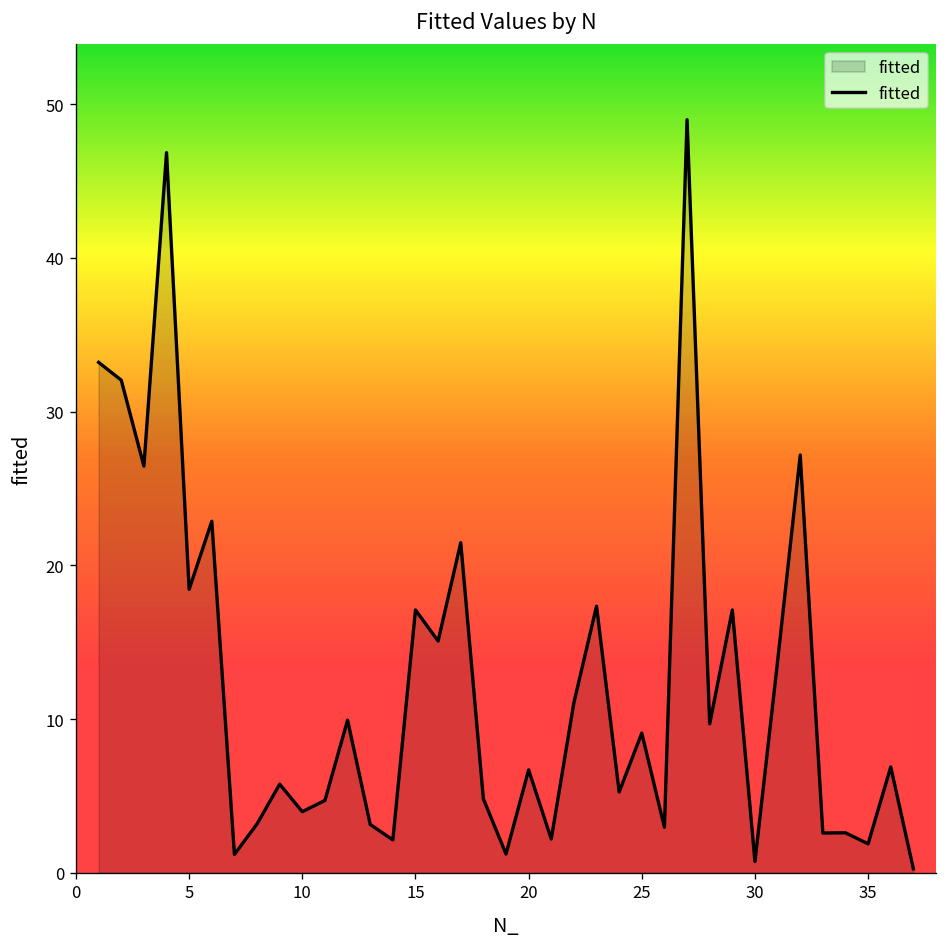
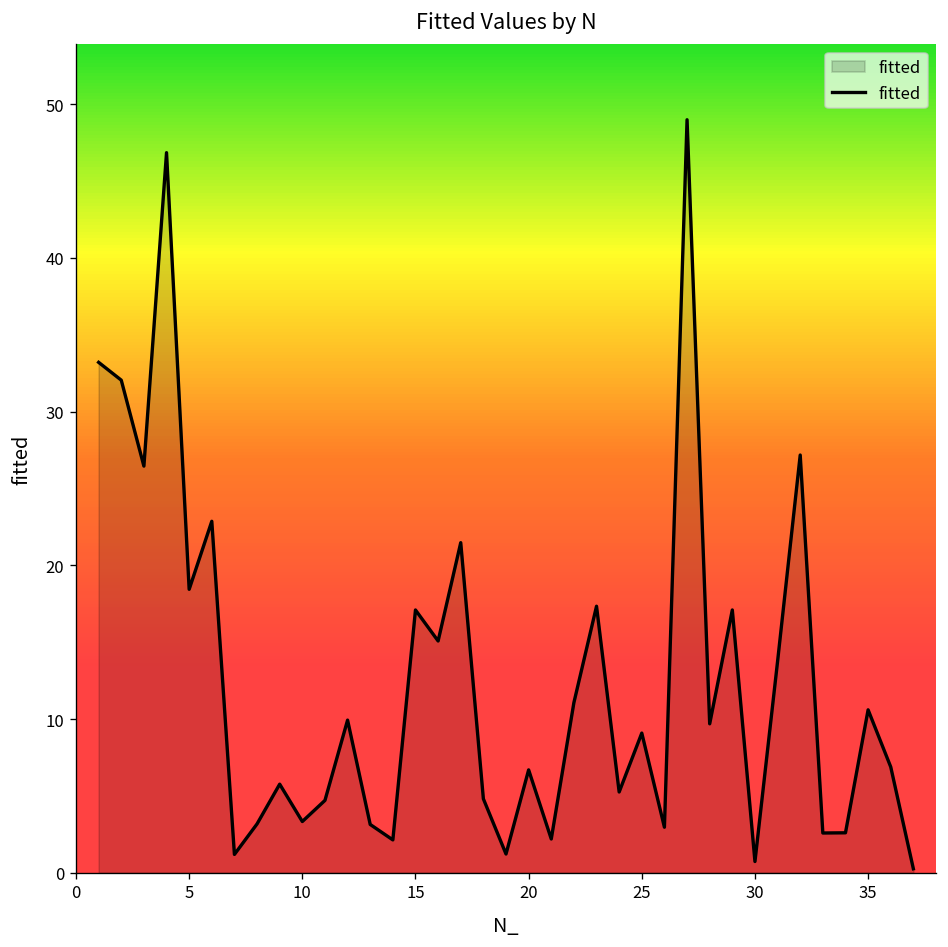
10: 4.0 -> 3.3
35: 1.9 -> 10.6
